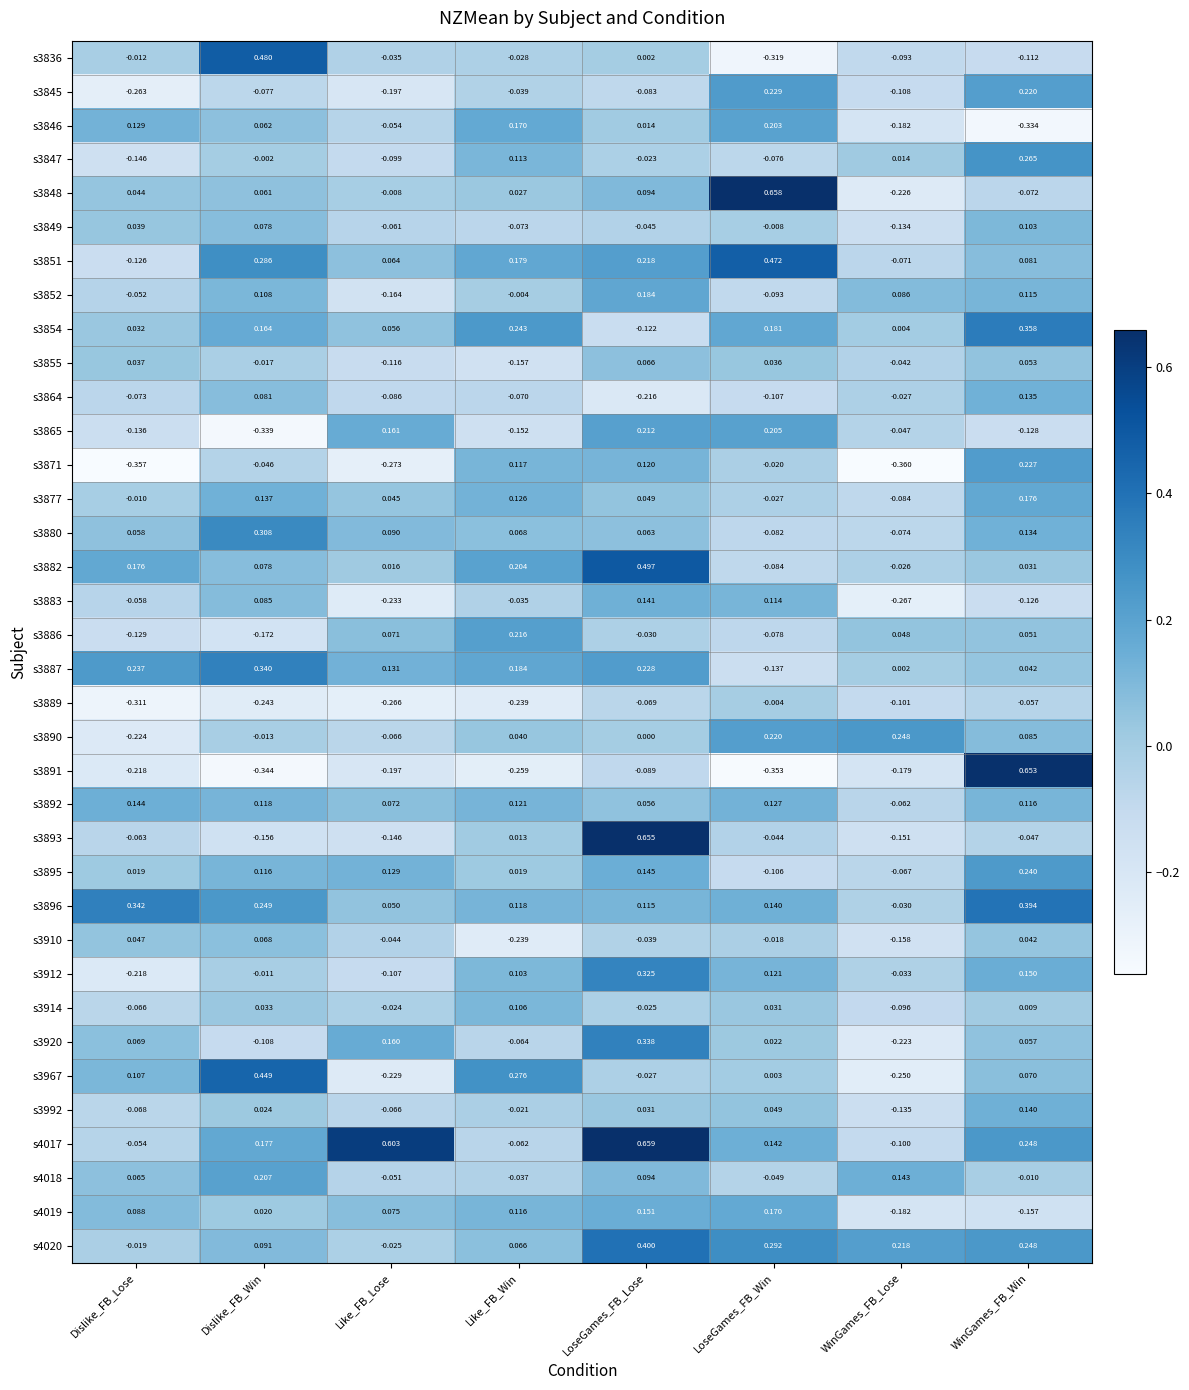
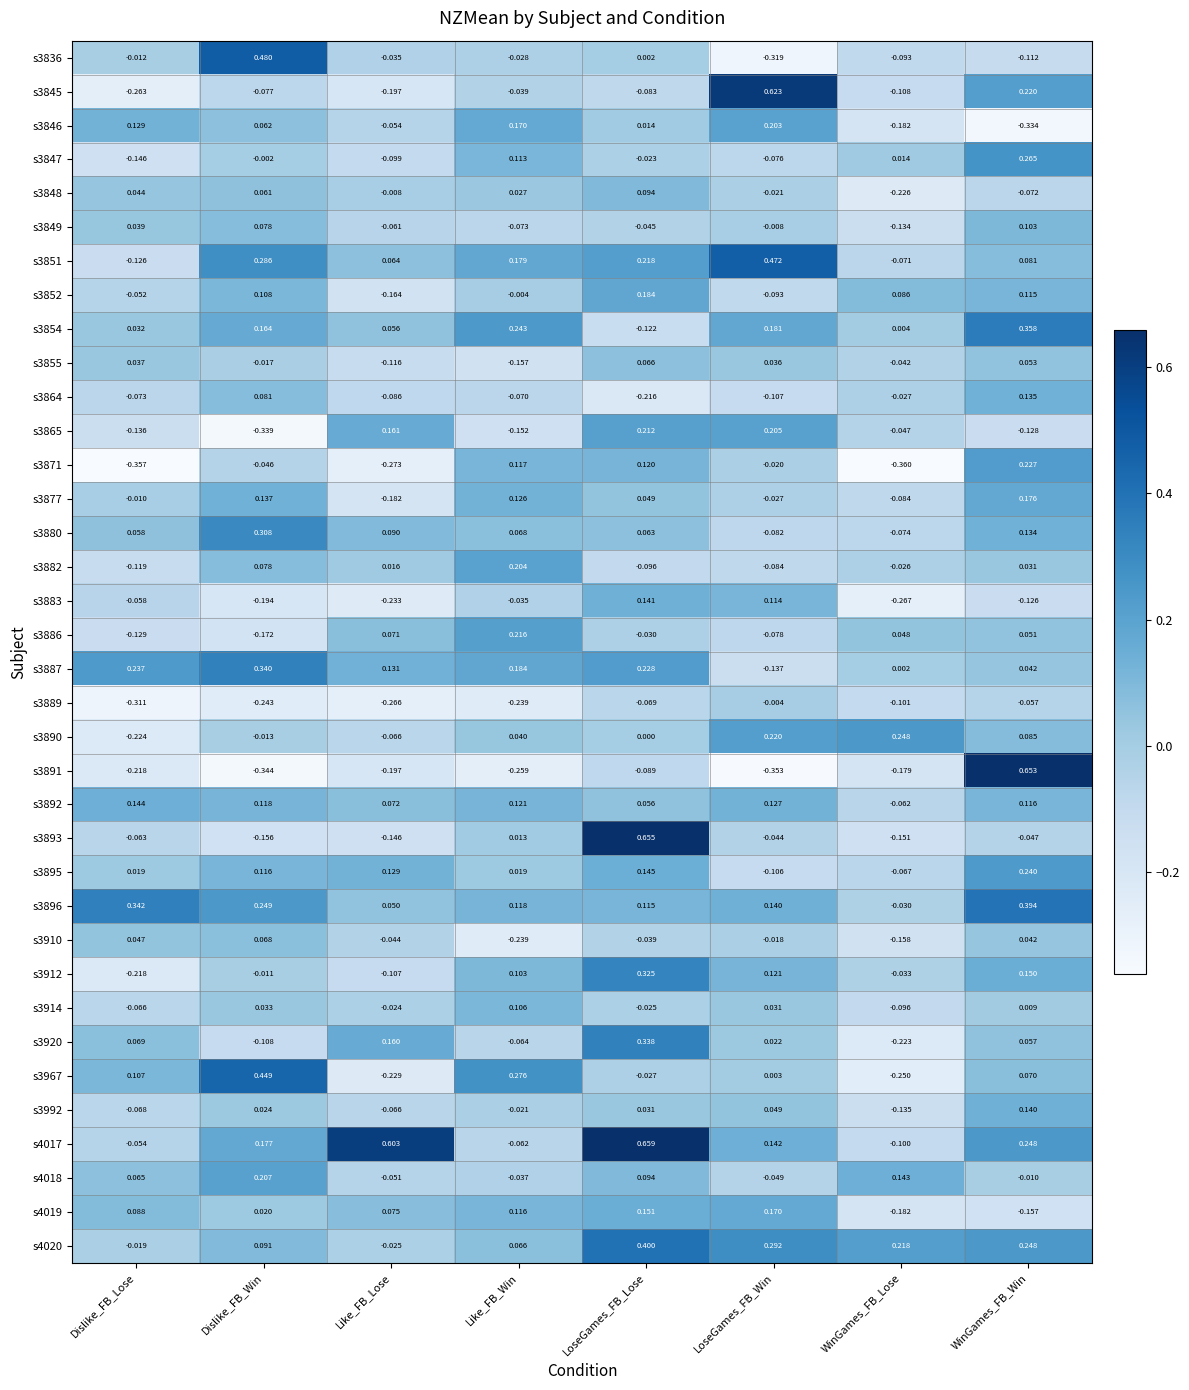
s3845, LoseGames_FB_Win: 0.229 -> 0.623
s3848, LoseGames_FB_Win: 0.658 -> -0.021
s3877, Like_FB_Lose: 0.045 -> -0.182
s3882, Dislike_FB_Lose: 0.176 -> -0.119
s3882, LoseGames_FB_Lose: 0.497 -> -0.096
s3883, Dislike_FB_Win: 0.085 -> -0.194
